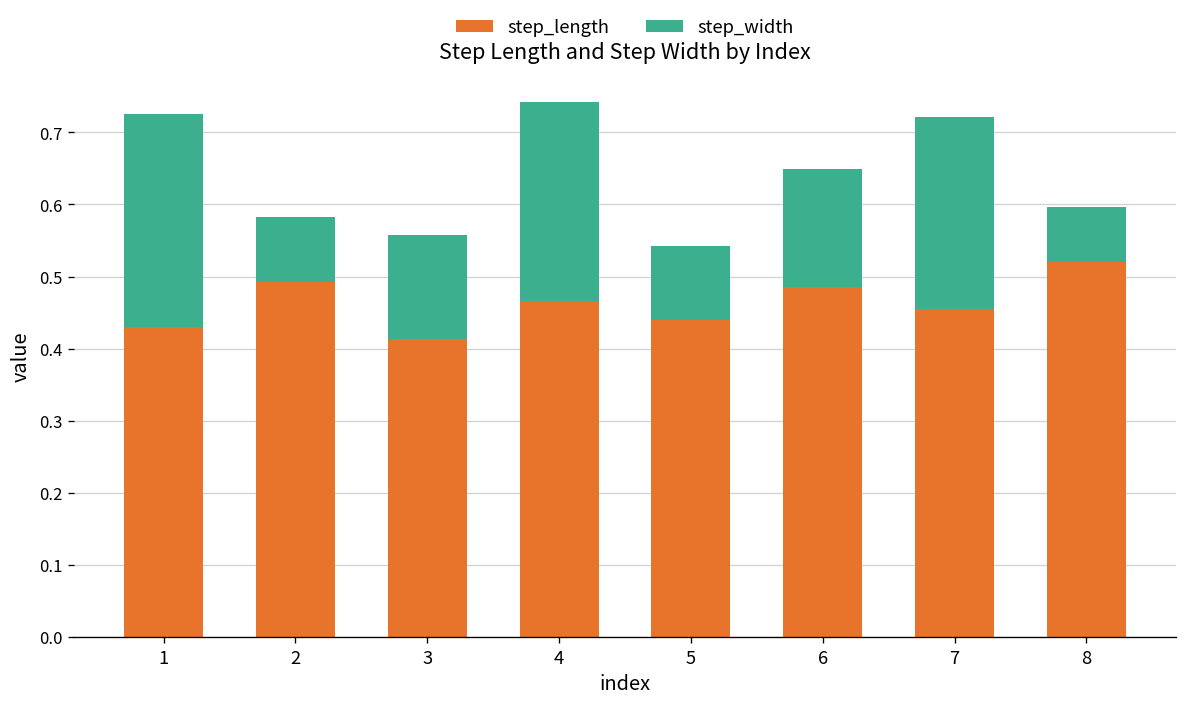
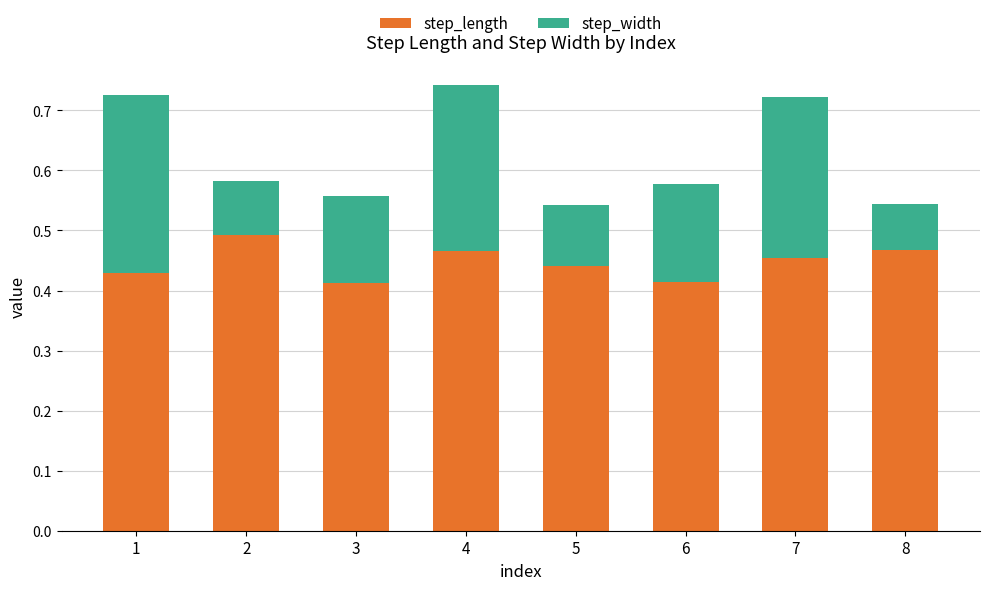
step_length, 6: 0.49 -> 0.41
step_length, 8: 0.52 -> 0.47
